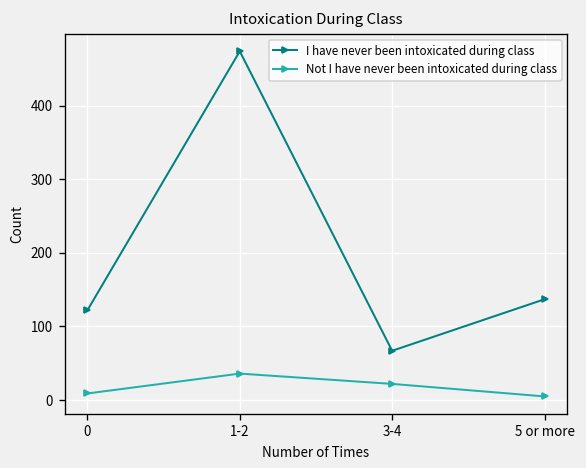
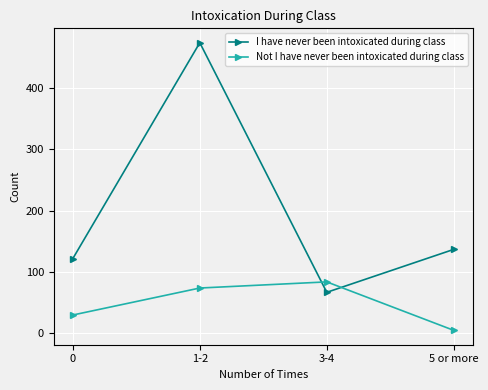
Not I have never been intoxicated during class, 0: 10 -> 30
Not I have never been intoxicated during class, 1-2: 40 -> 70
Not I have never been intoxicated during class, 3-4: 20 -> 80
